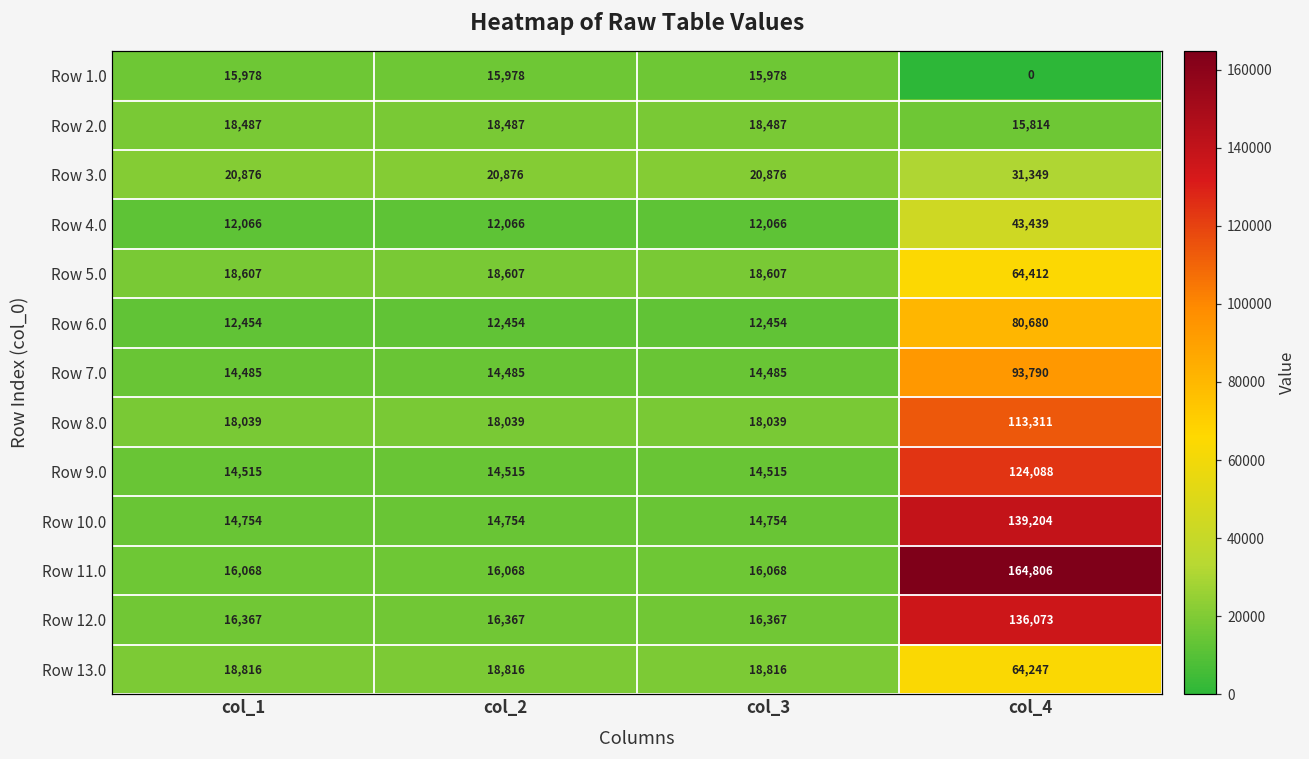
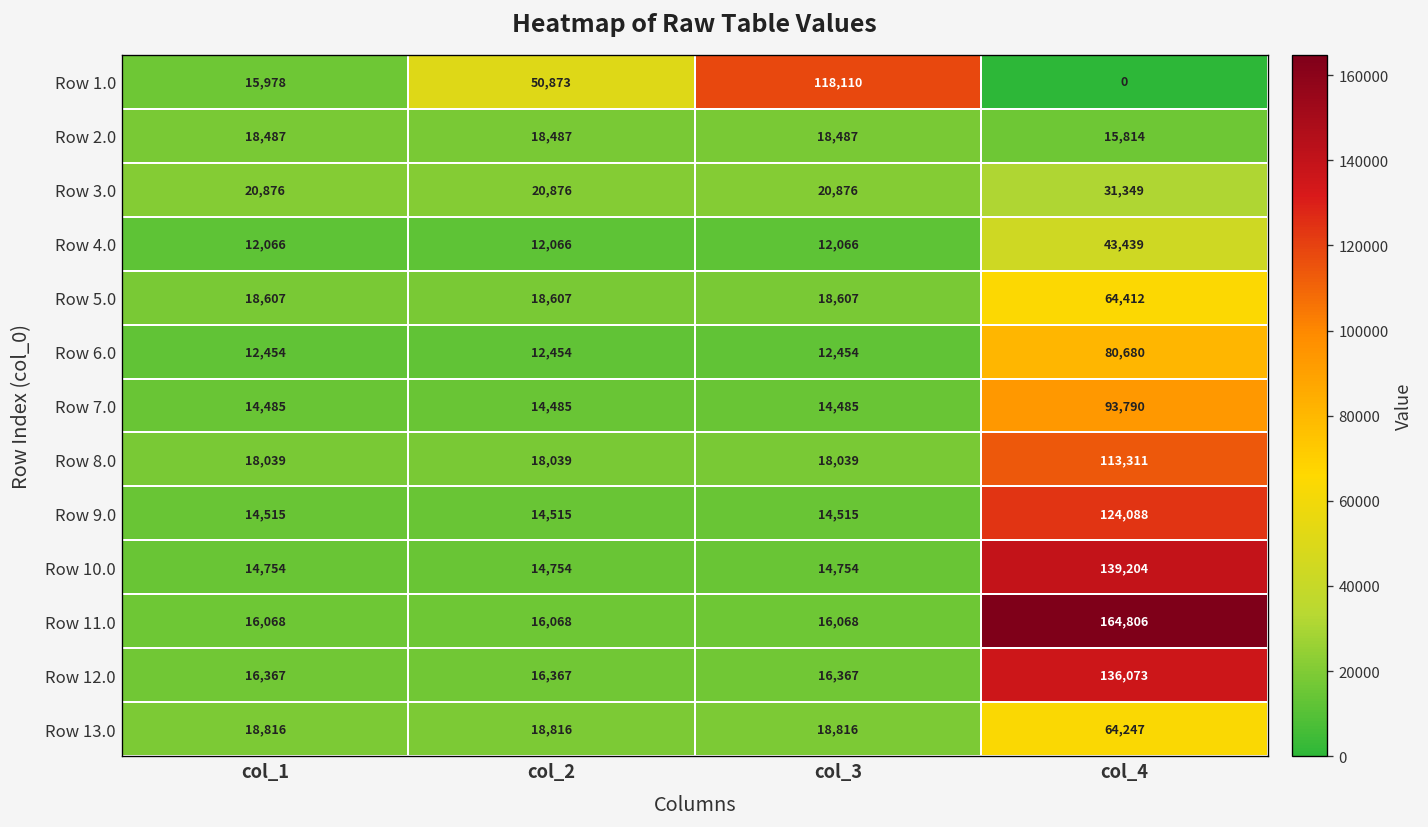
Row 1.0, col_2: 15,978 -> 50,873
Row 1.0, col_3: 15,978 -> 118,110
